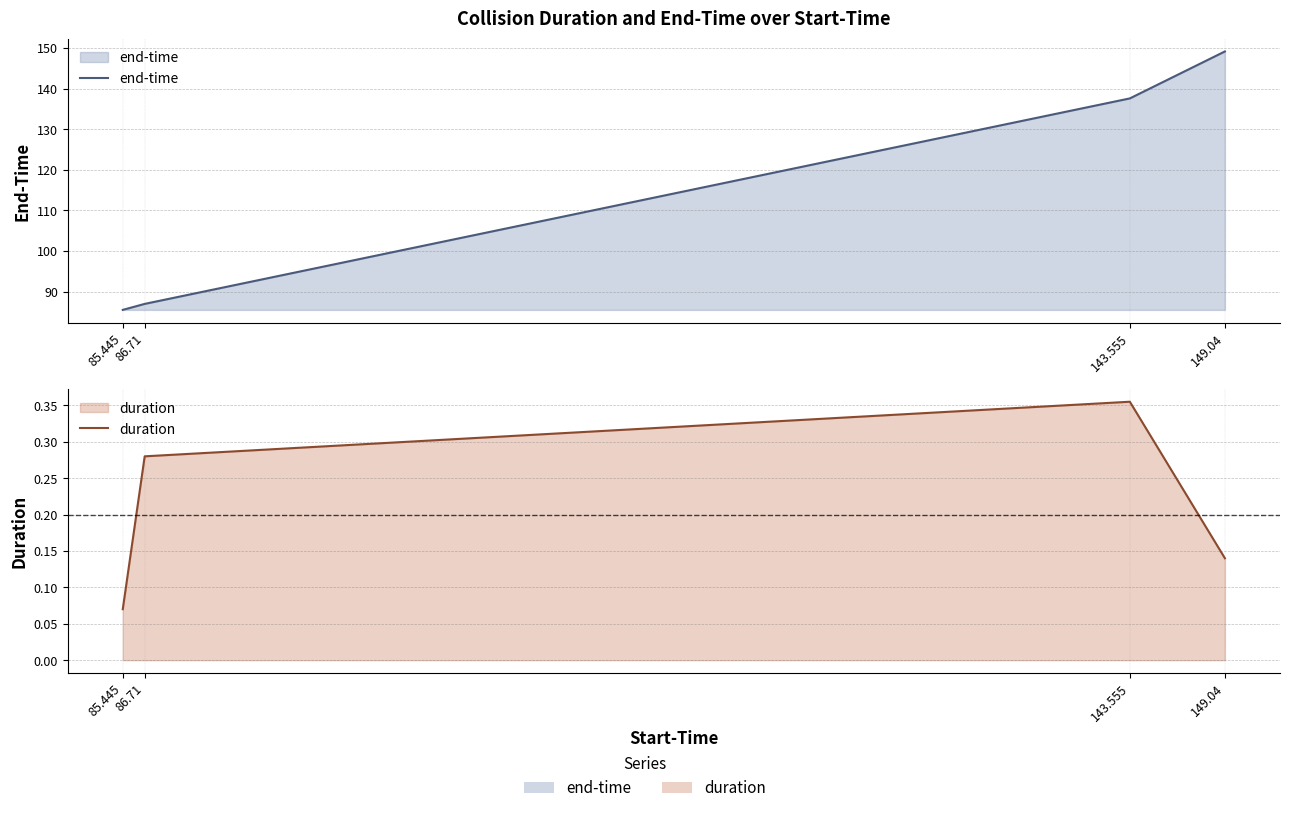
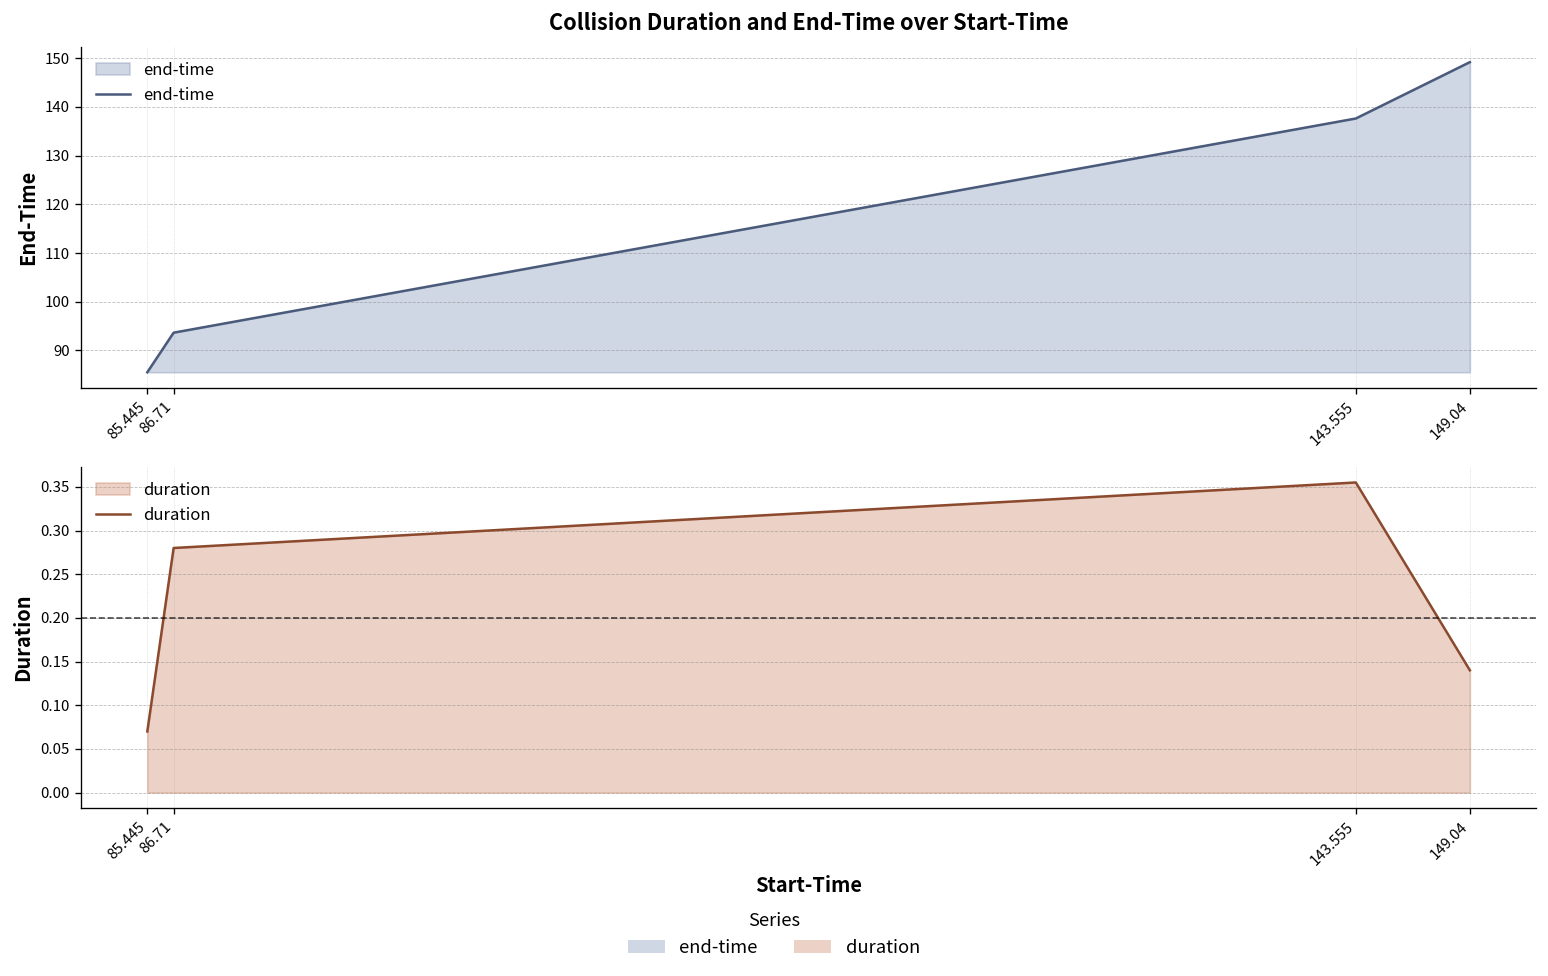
Collision Duration and End-Time over Start-Time, 86.71: 87 -> 94
